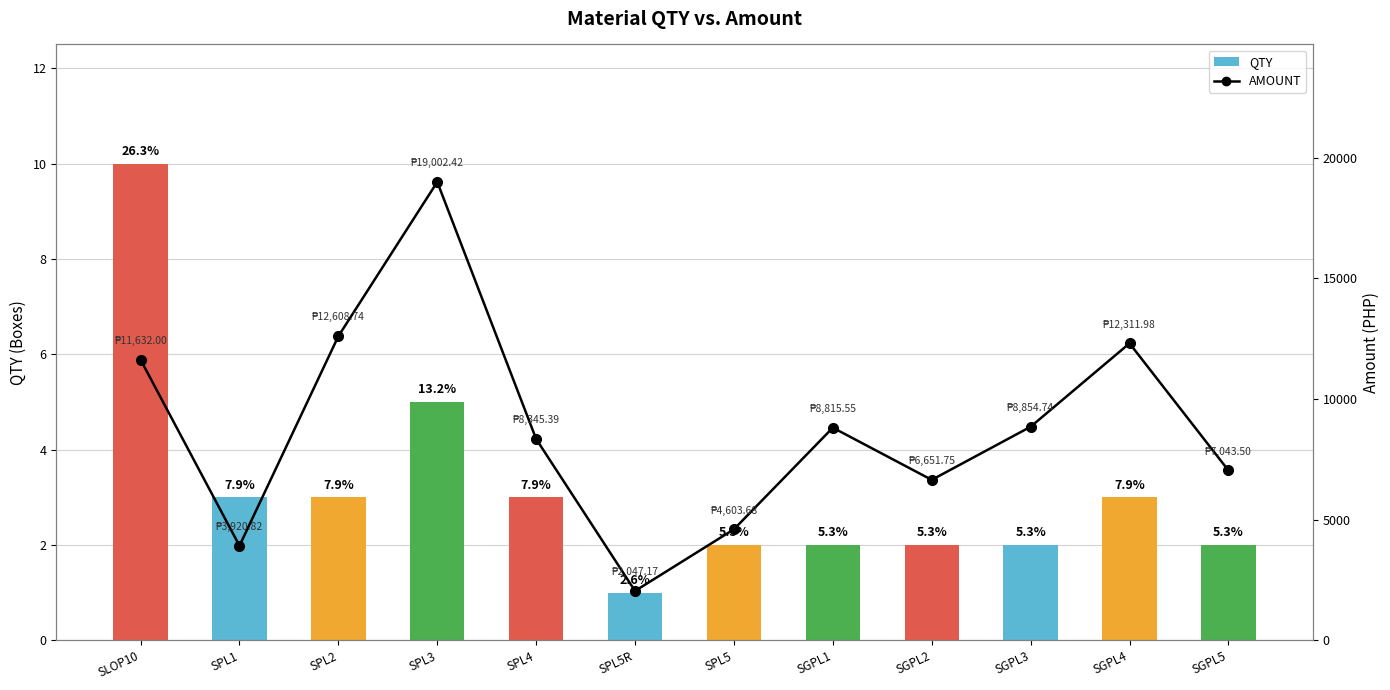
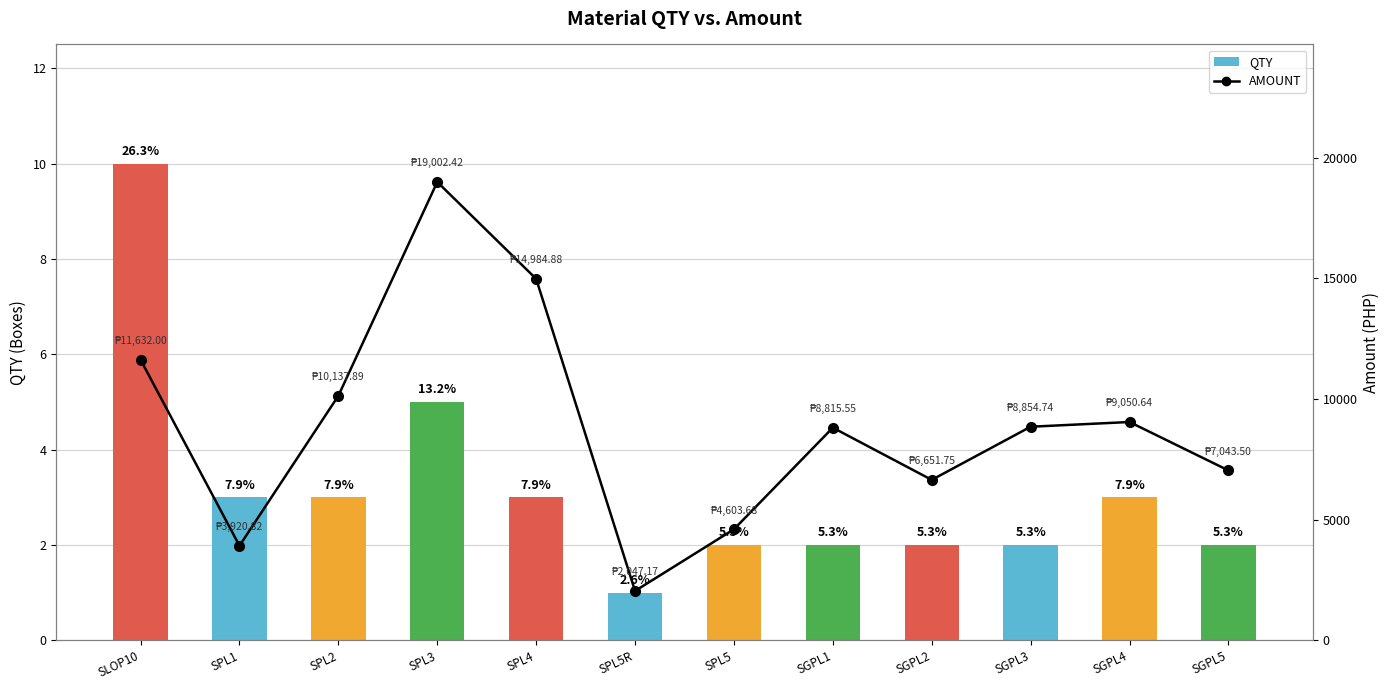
AMOUNT, SPL2: 12,608.74 -> 10,137.89
AMOUNT, SPL4: 8,345.39 -> 14,984.88
AMOUNT, SGPL4: 12,311.98 -> 9,050.64
